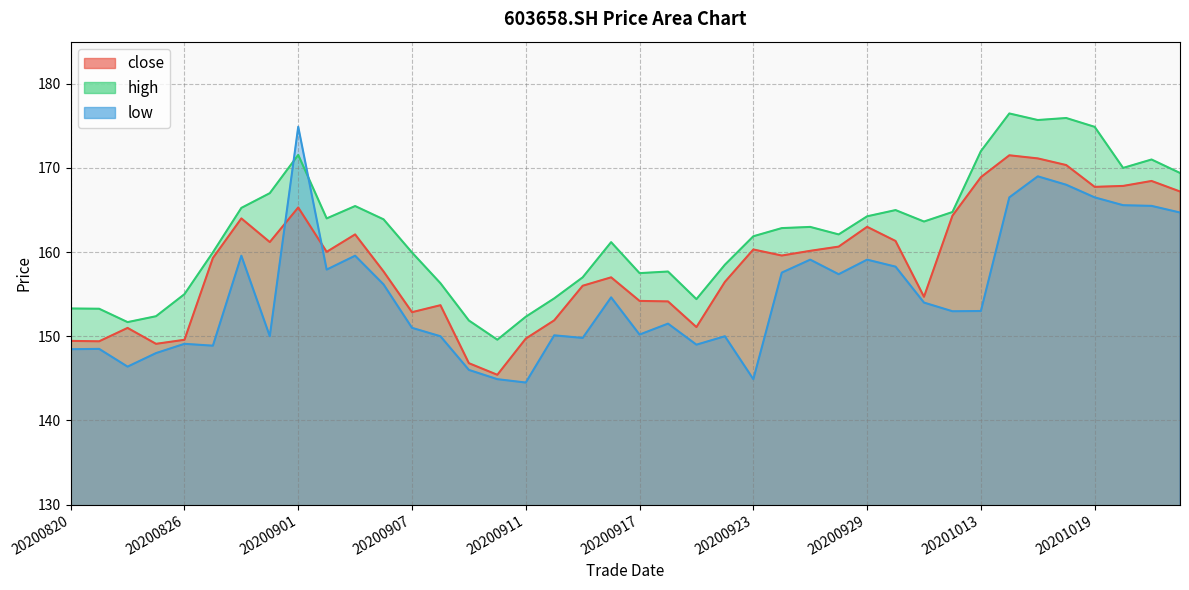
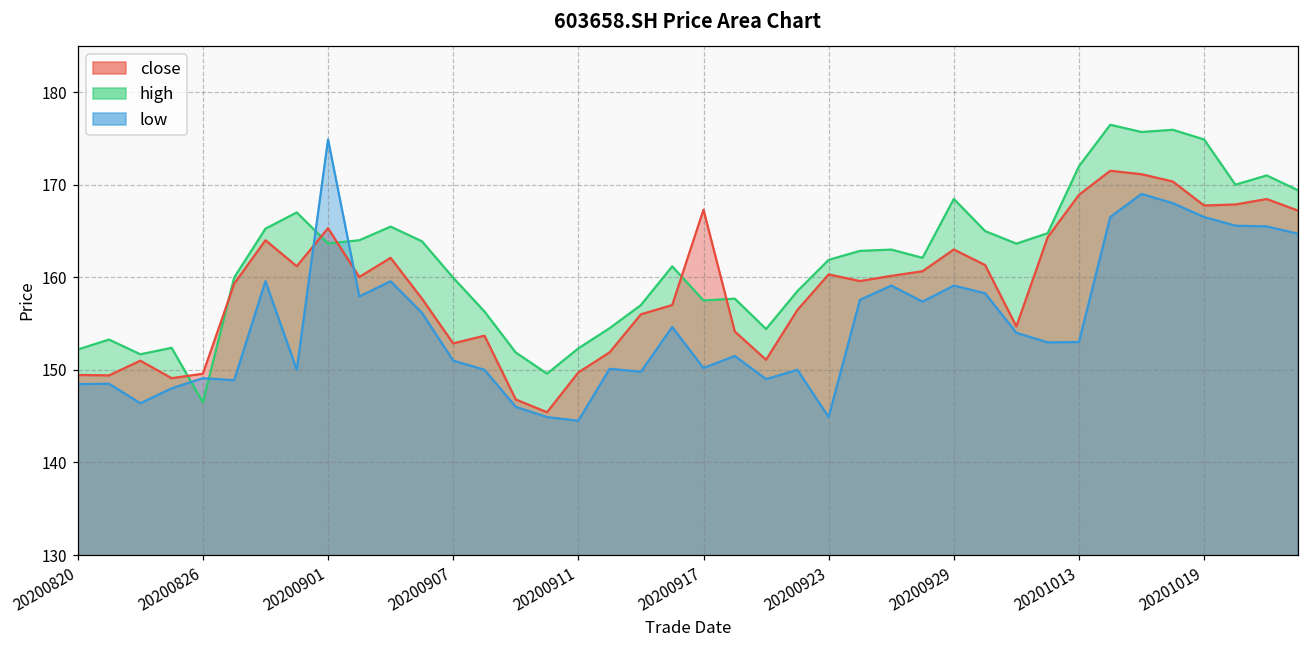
high, 20200820: 153 -> 152
high, 20200826: 155 -> 147
high, 20200901: 172 -> 164
close, 20200917: 154 -> 167
high, 20200929: 164 -> 168
